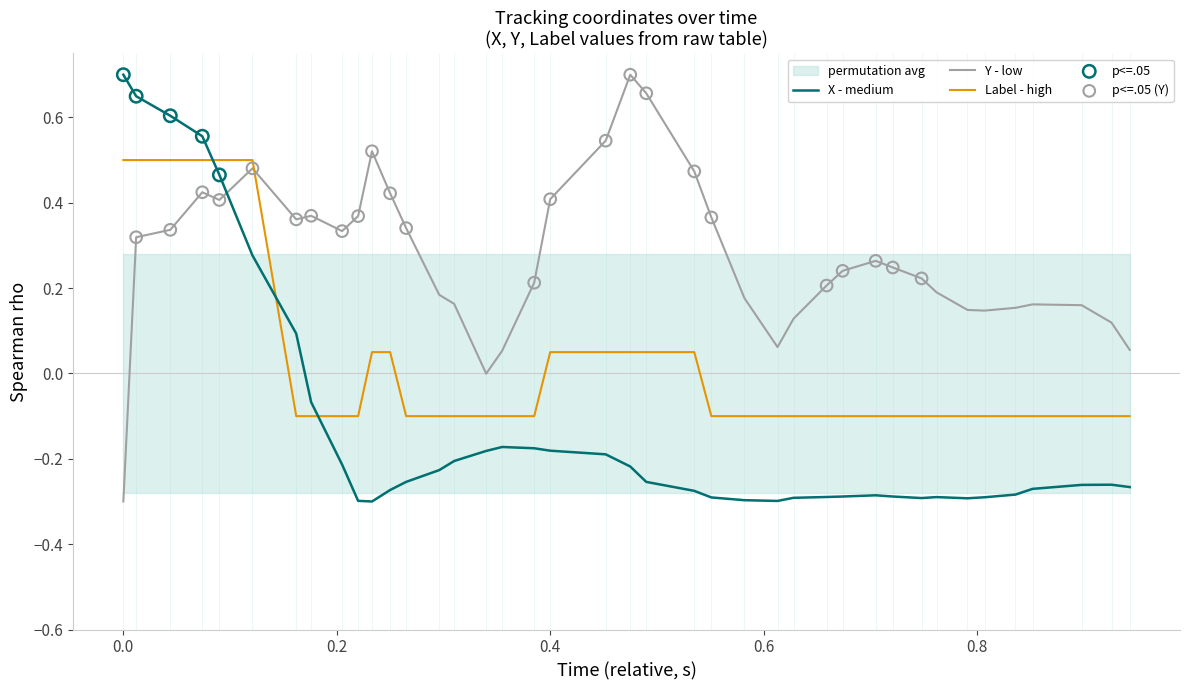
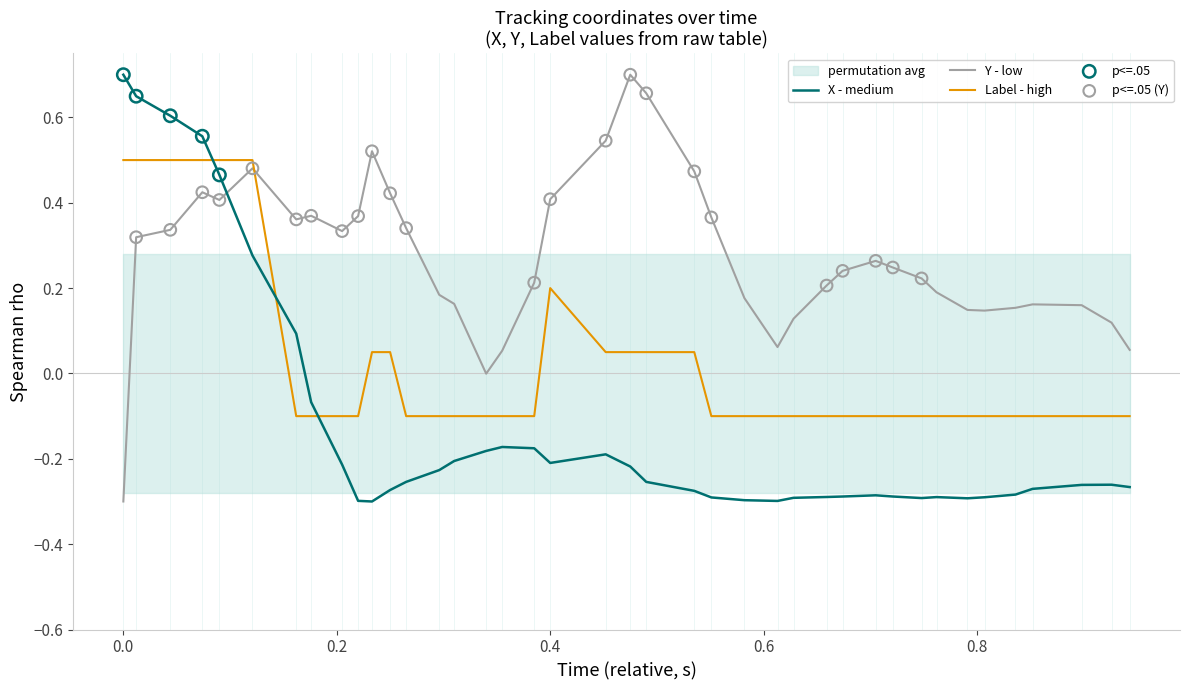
X - medium, 0.4: -0.18 -> -0.21
Label - high, 0.4: 0.05 -> 0.20
